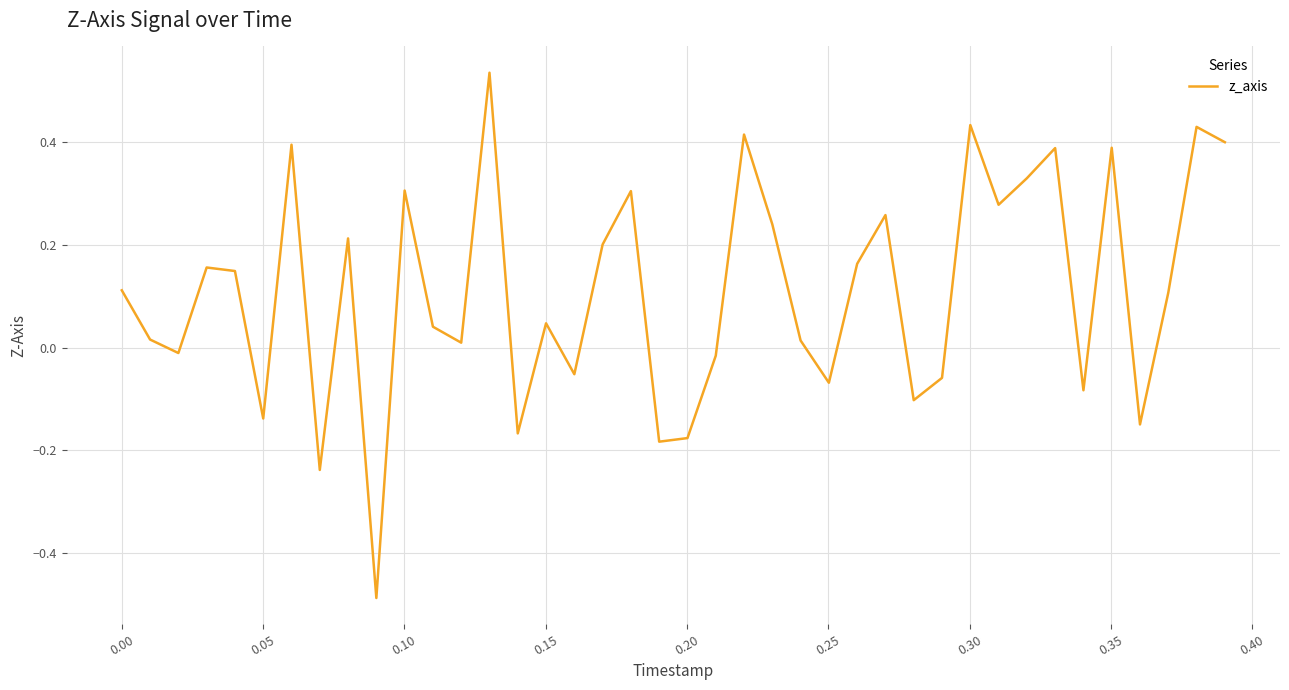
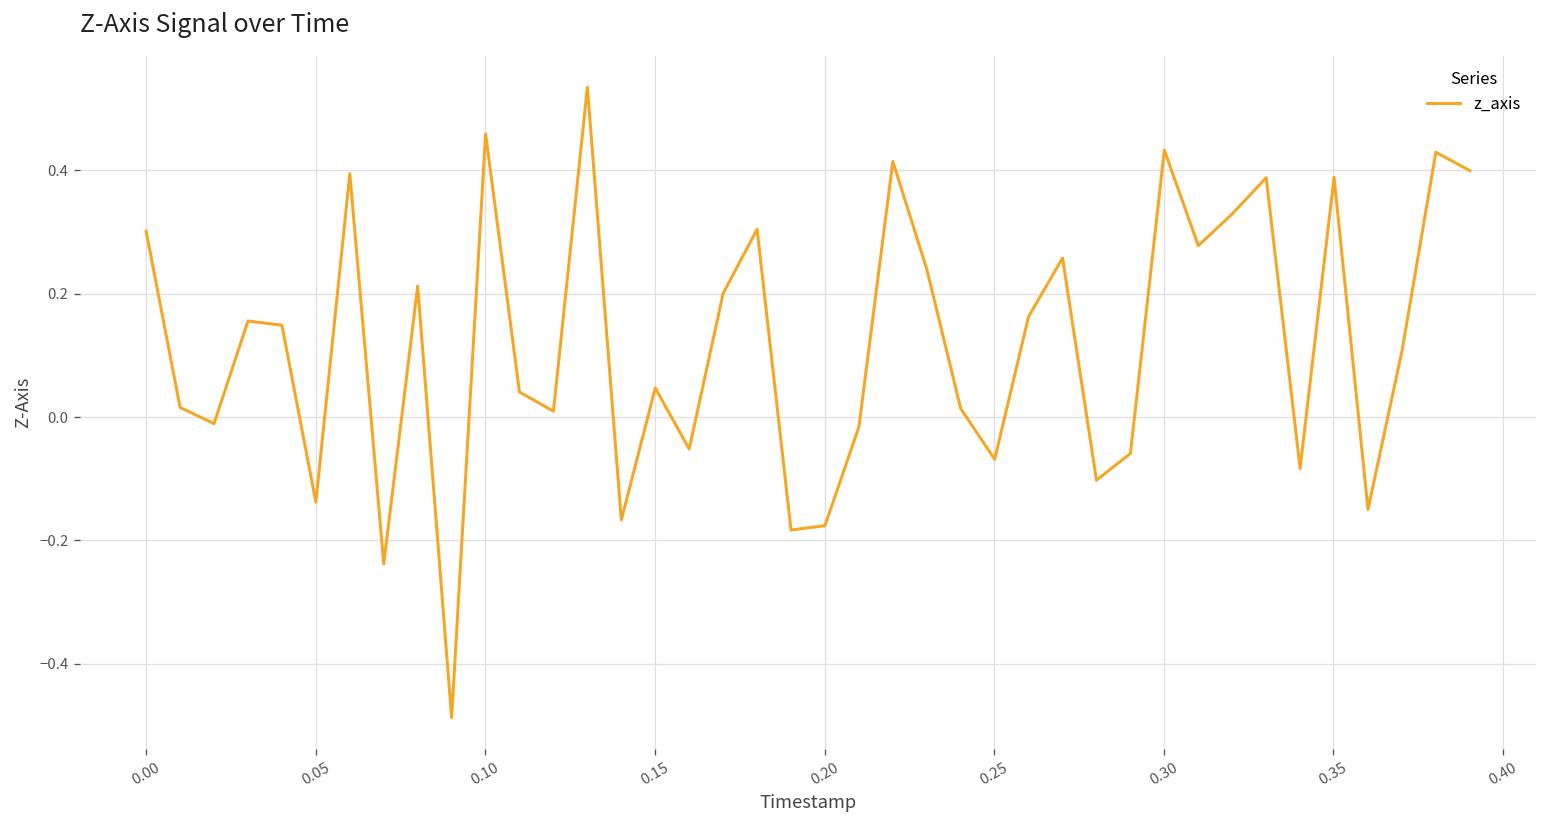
0.00: 0.11 -> 0.30
0.10: 0.31 -> 0.46
